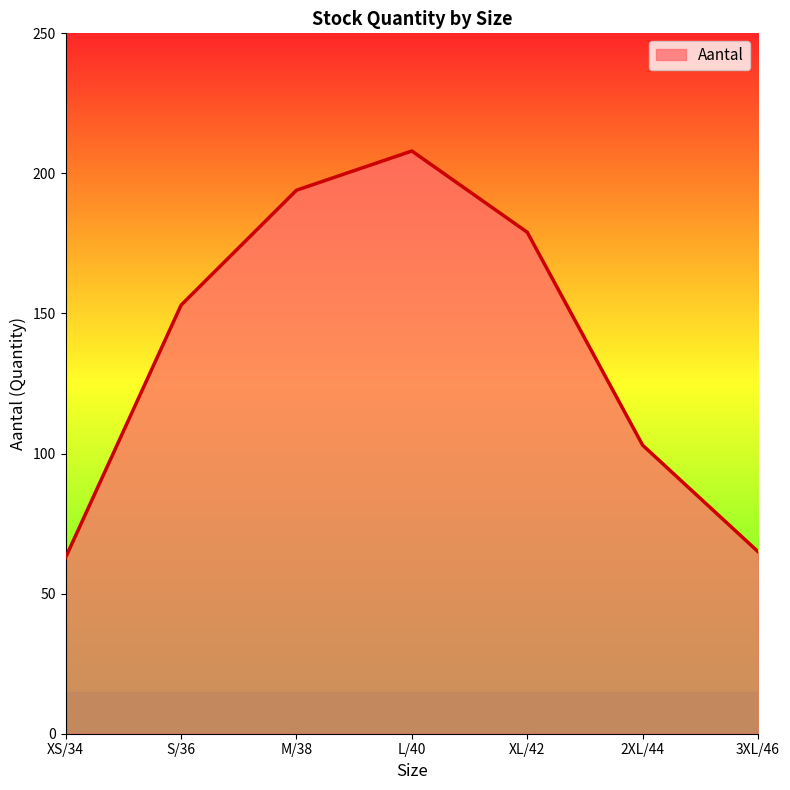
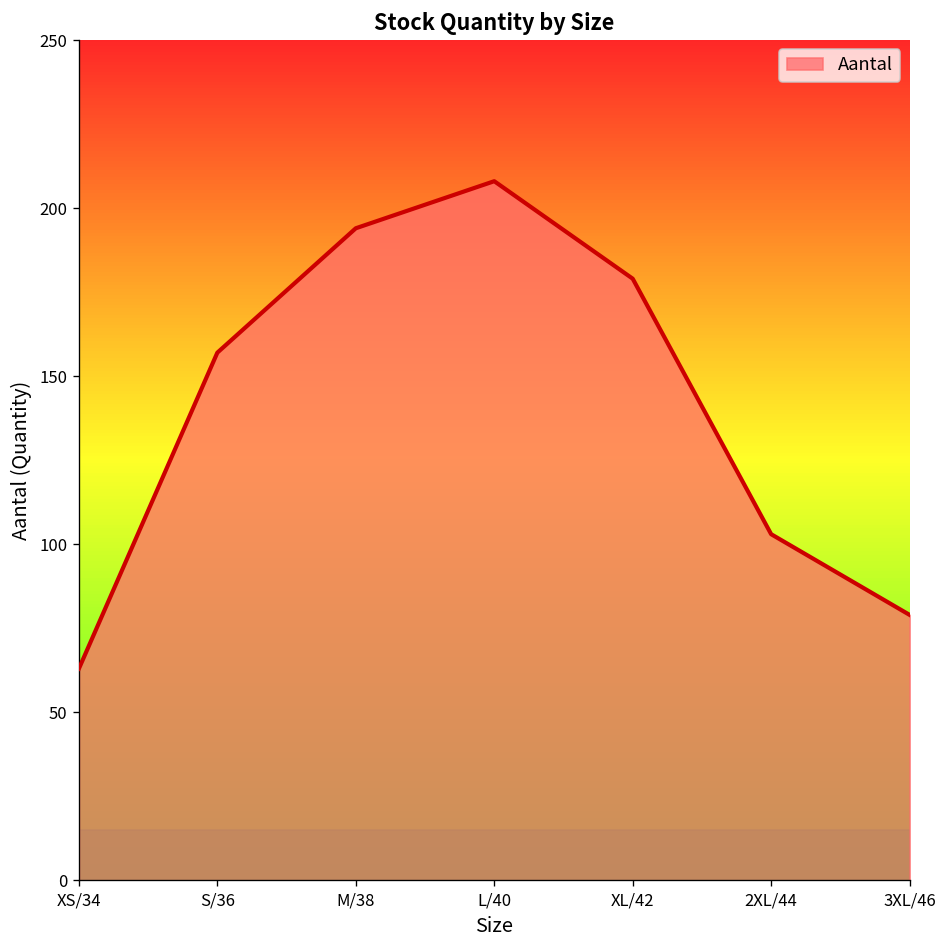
S/36: 153 -> 157
3XL/46: 65 -> 79
